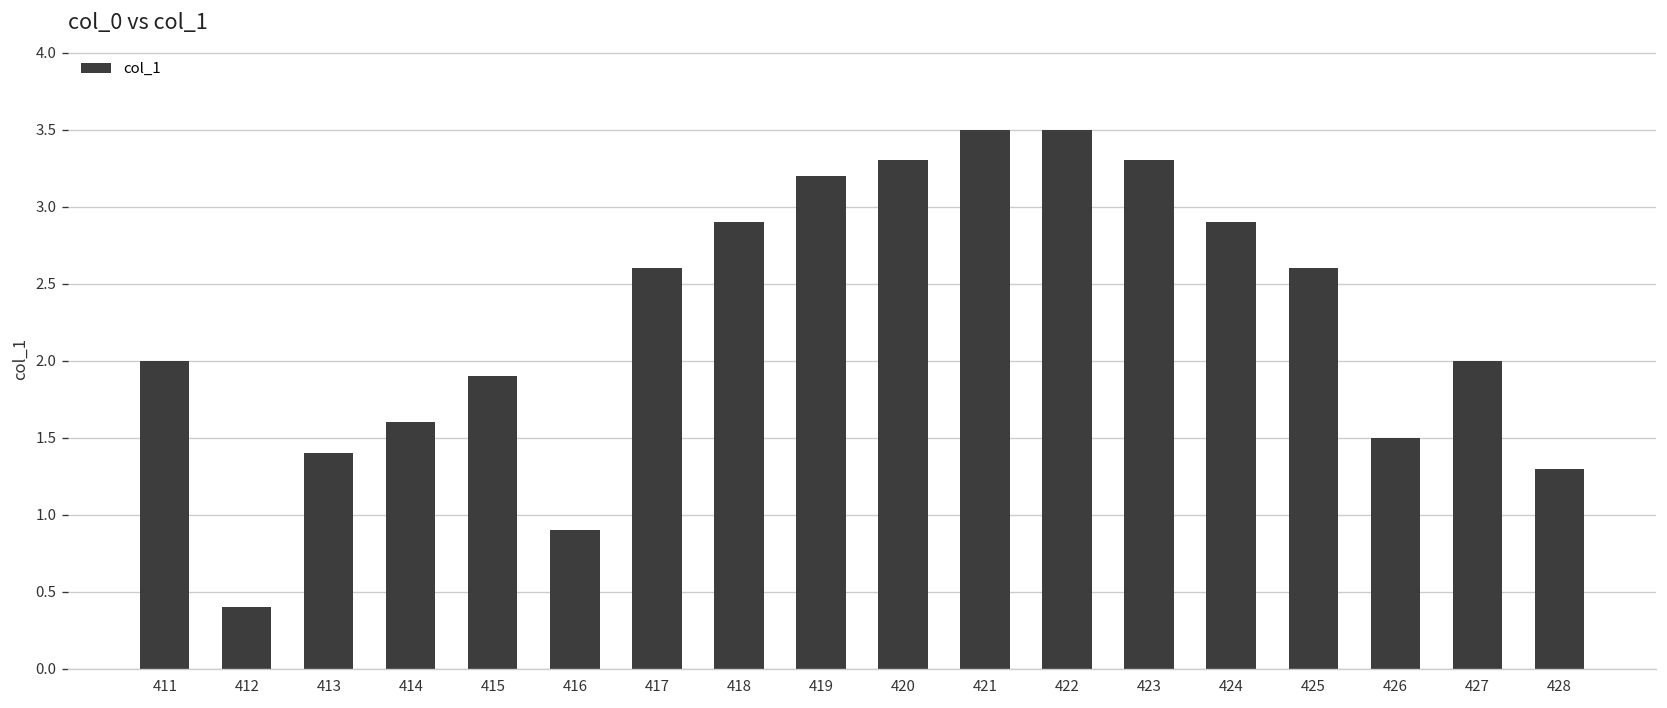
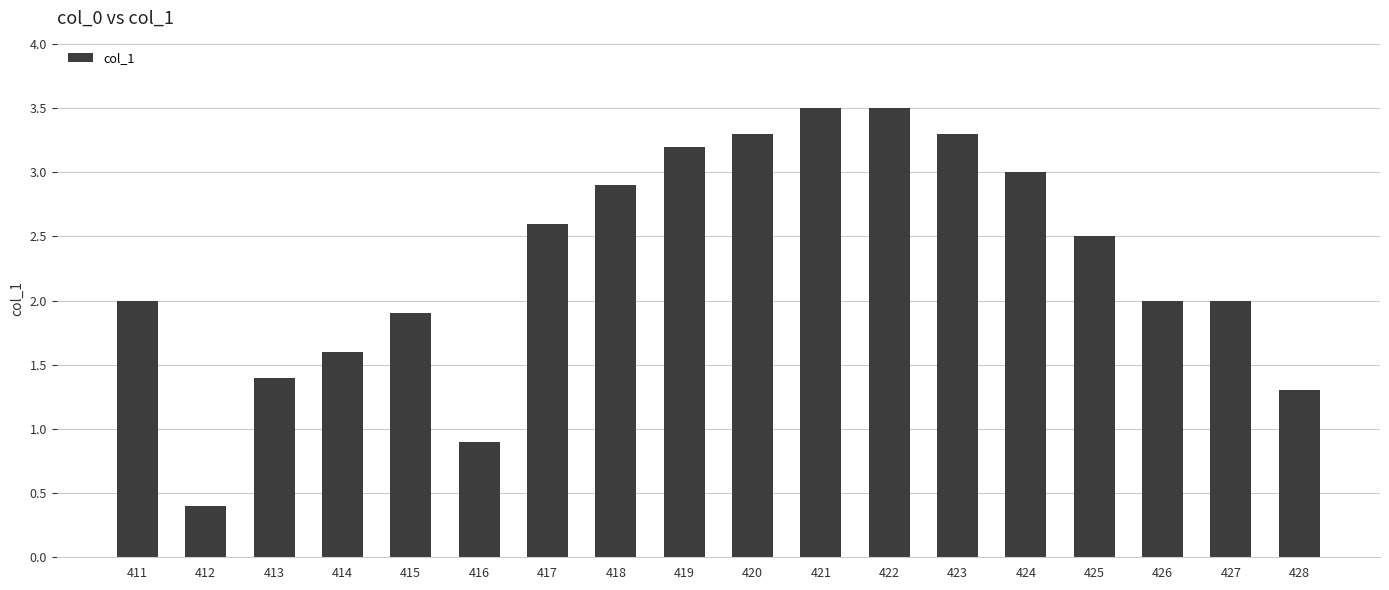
424: 2.9 -> 3.0
425: 2.6 -> 2.5
426: 1.5 -> 2.0
